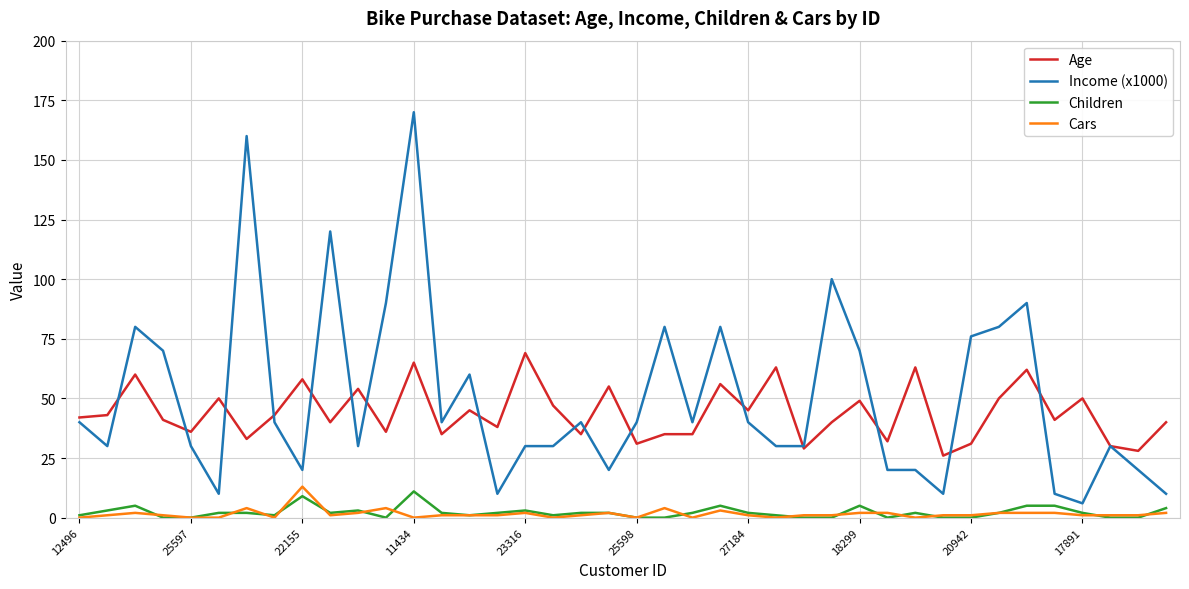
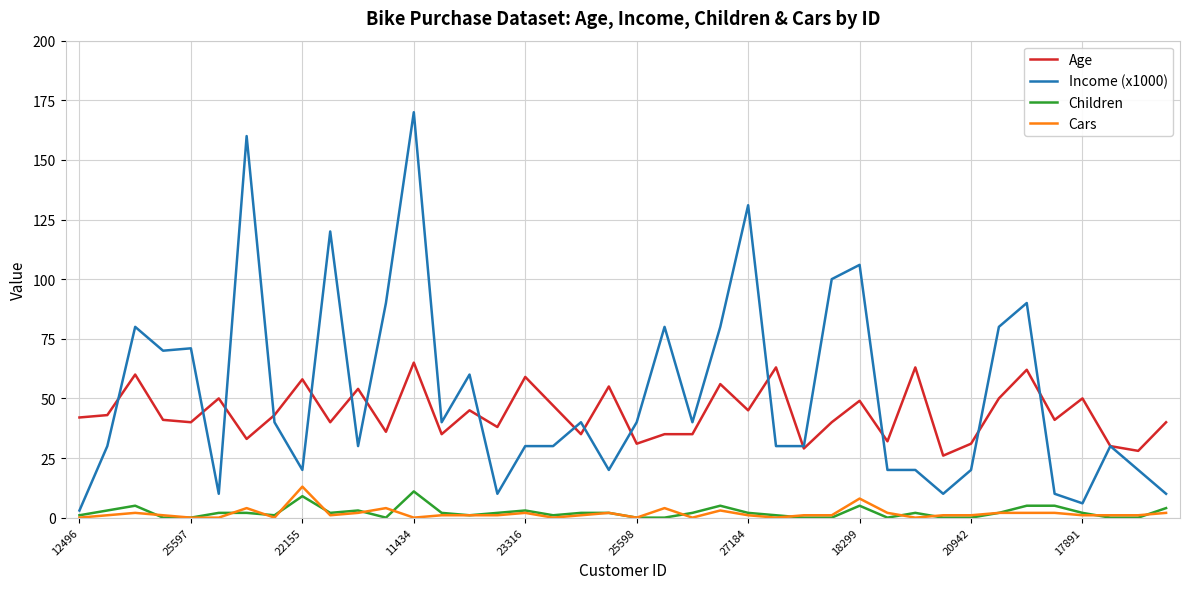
Income (x1000), 12496: 40 -> 3
Age, 25597: 36 -> 40
Income (x1000), 25597: 30 -> 71
Age, 23316: 69 -> 59
Income (x1000), 27184: 40 -> 131
Income (x1000), 18299: 70 -> 106
Cars, 18299: 2 -> 8
Income (x1000), 20942: 76 -> 20
